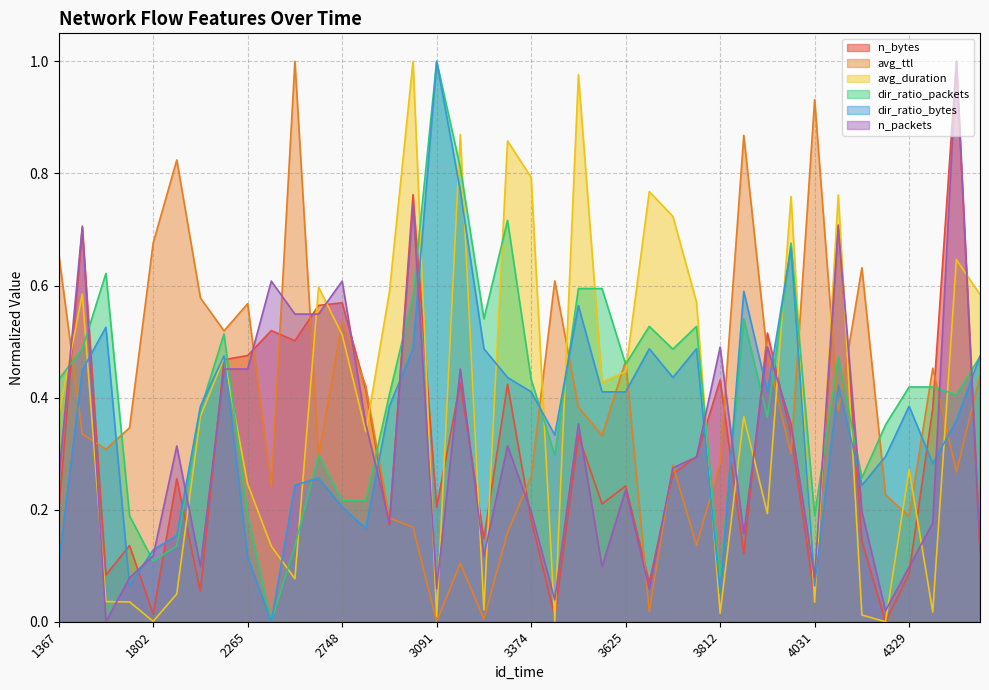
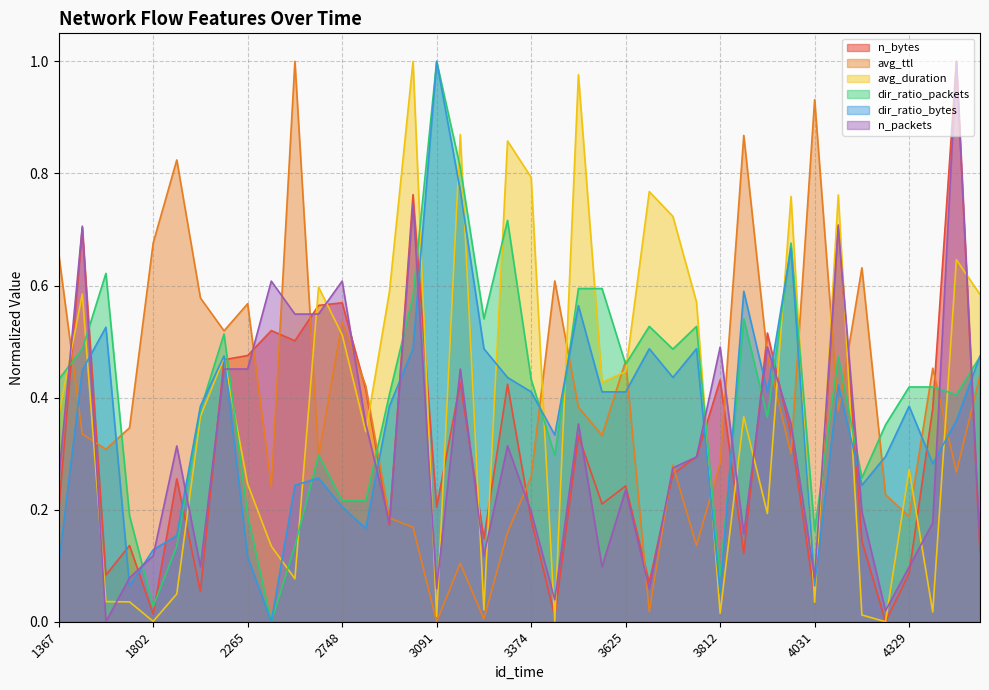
dir_ratio_packets, 1802: 0.11 -> 0.03
dir_ratio_packets, 4031: 0.19 -> 0.16
